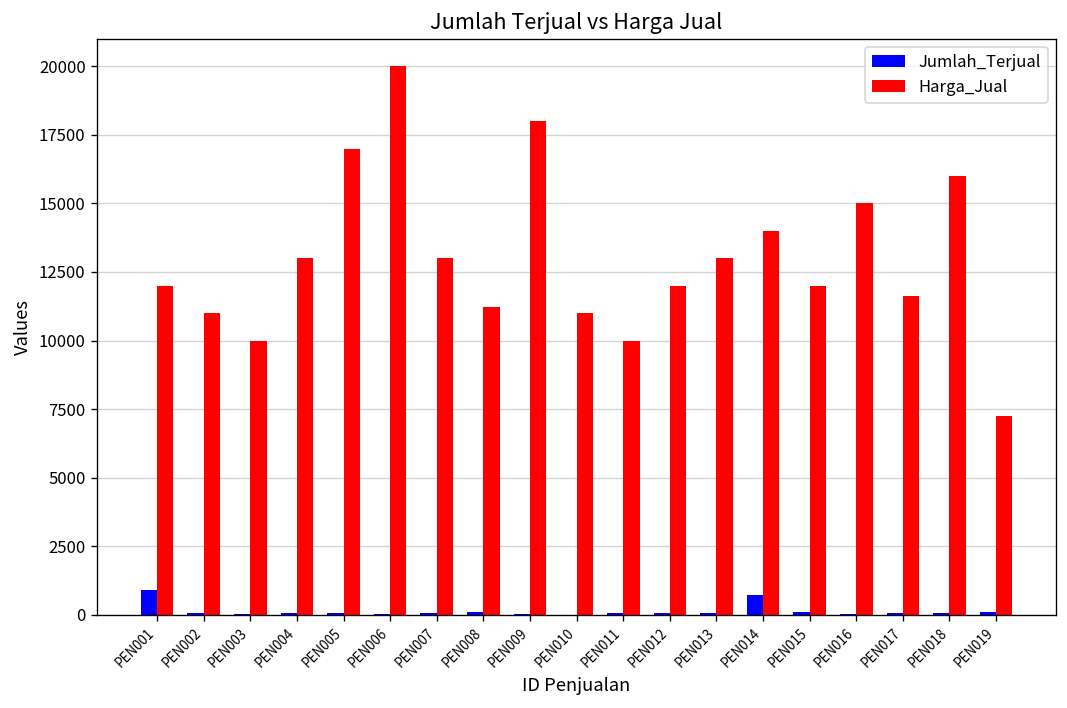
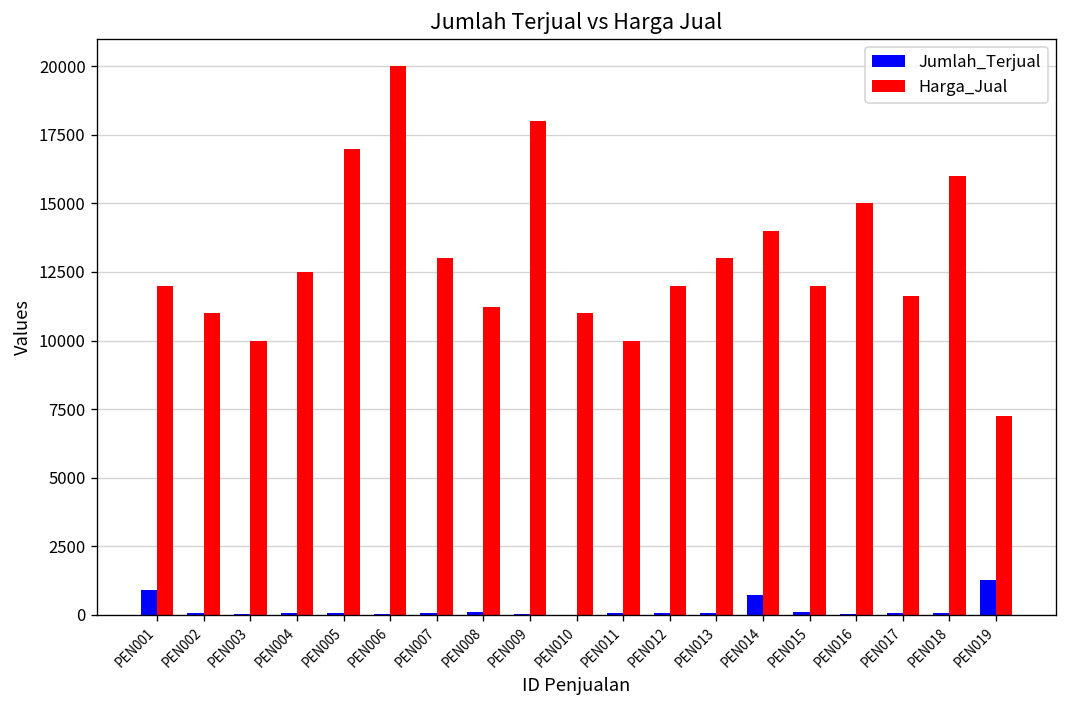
Harga_Jual, PEN004: 13000 -> 12500
Jumlah_Terjual, PEN019: 100 -> 1300
